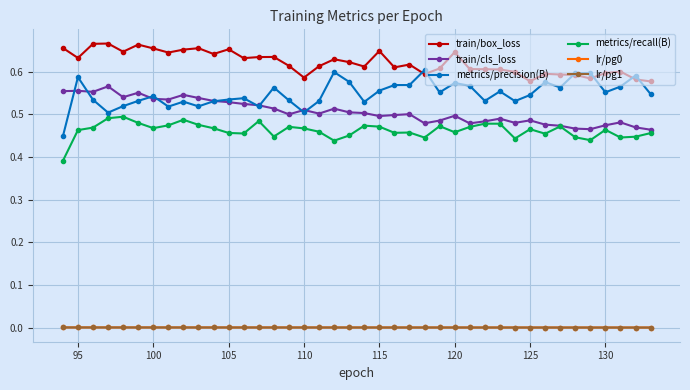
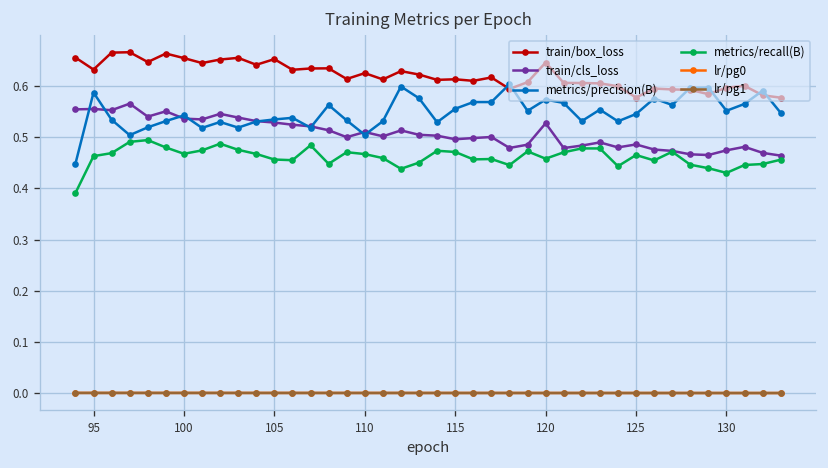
train/box_loss, 110: 0.59 -> 0.63
train/box_loss, 115: 0.65 -> 0.61
train/cls_loss, 120: 0.50 -> 0.53
metrics/recall(B), 130: 0.46 -> 0.43
